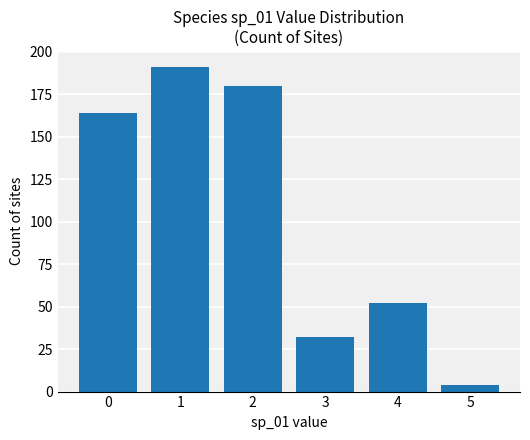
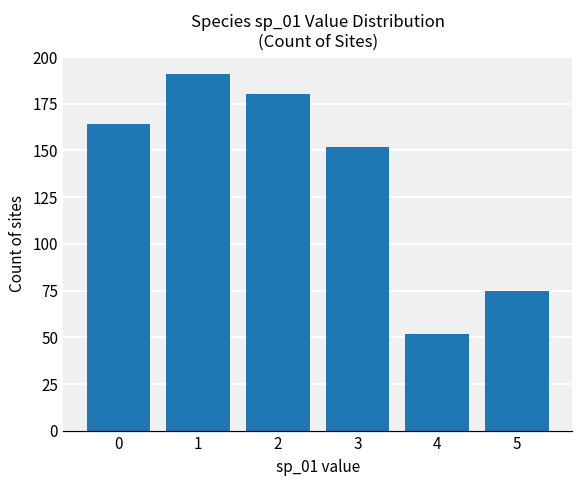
3: 32 -> 152
5: 4 -> 75
